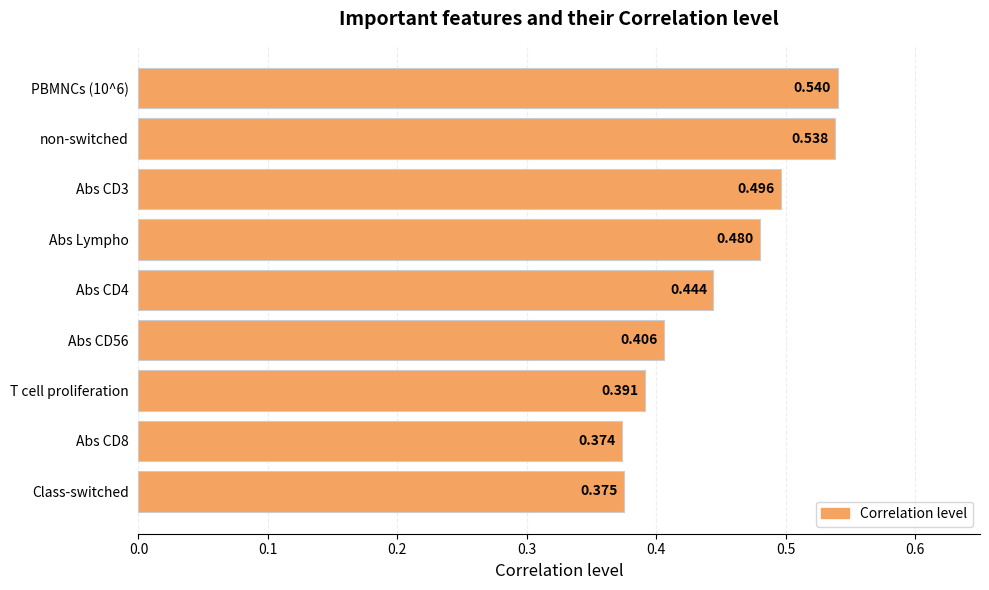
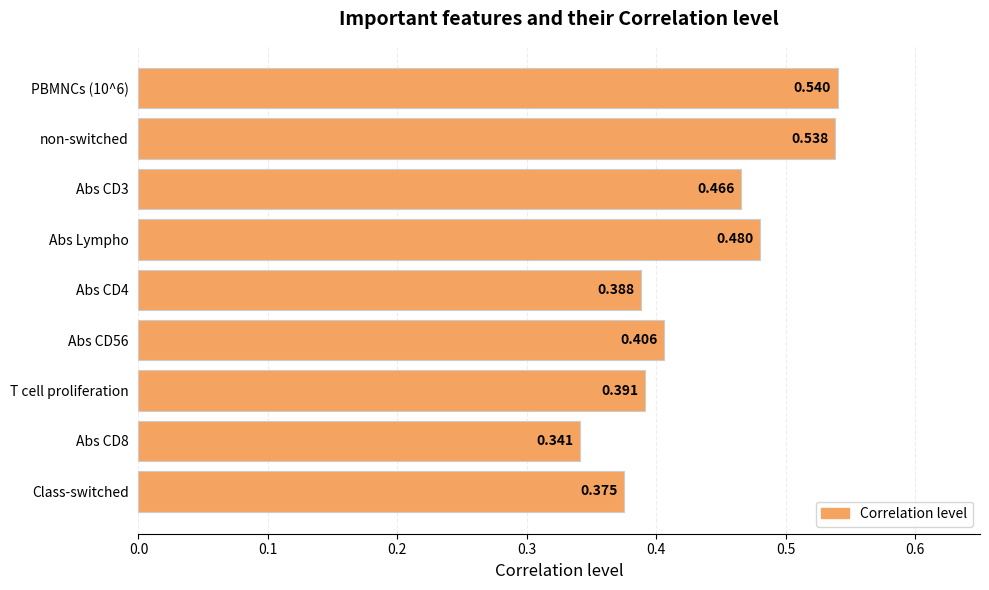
Abs CD3: 0.496 -> 0.466
Abs CD4: 0.444 -> 0.388
Abs CD8: 0.374 -> 0.341
